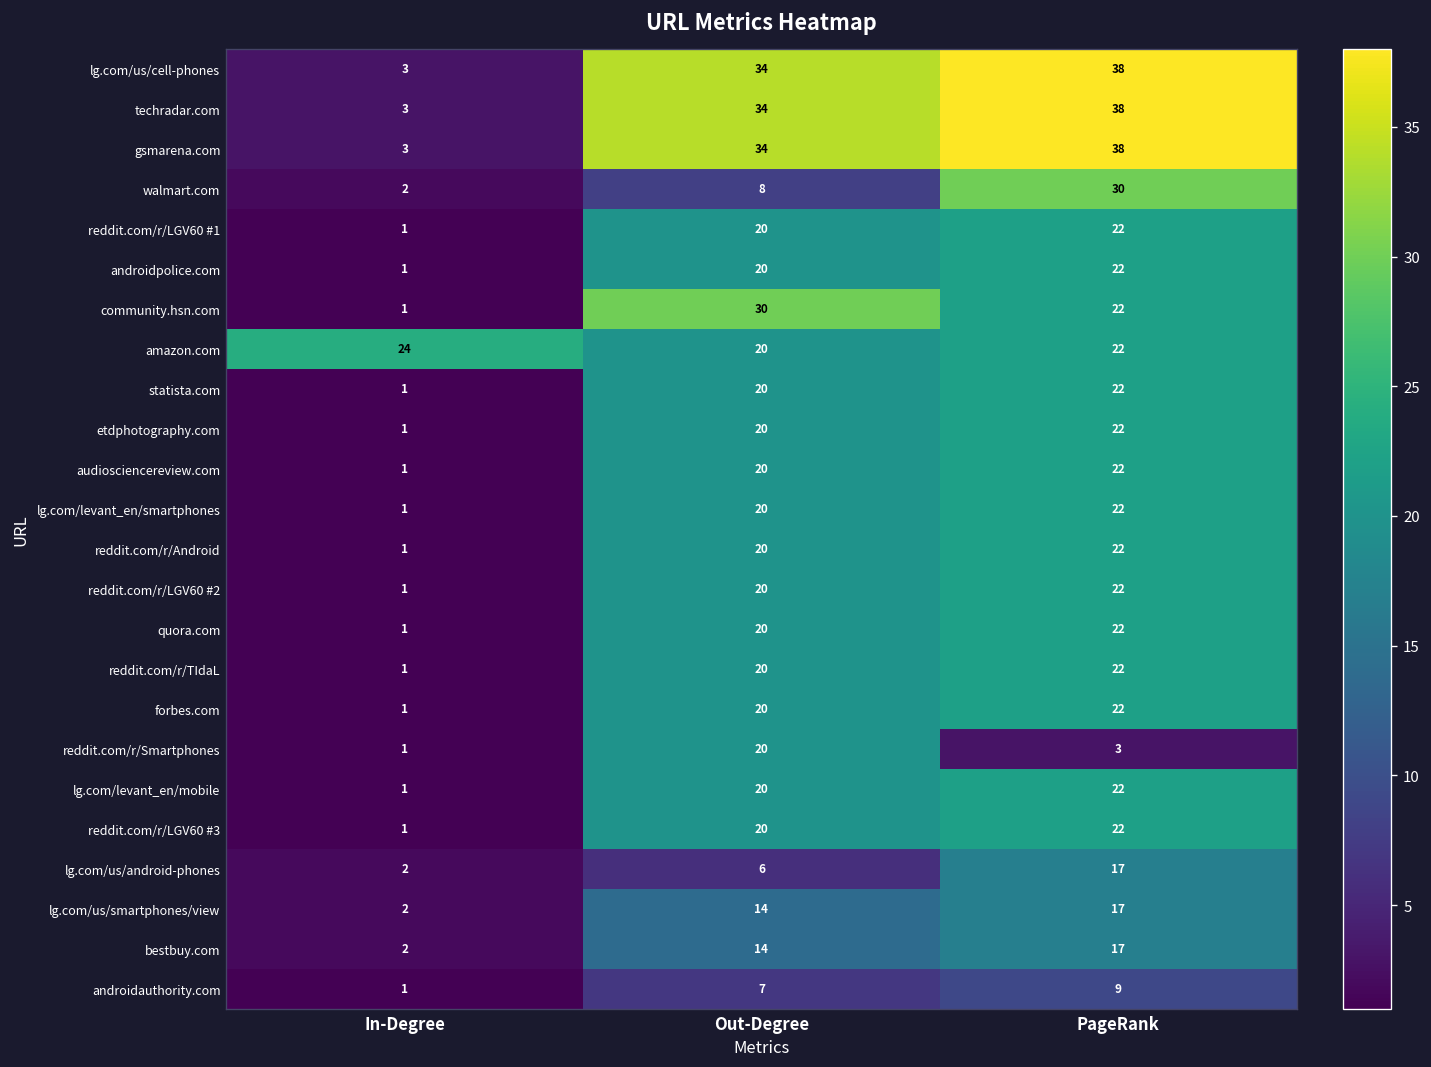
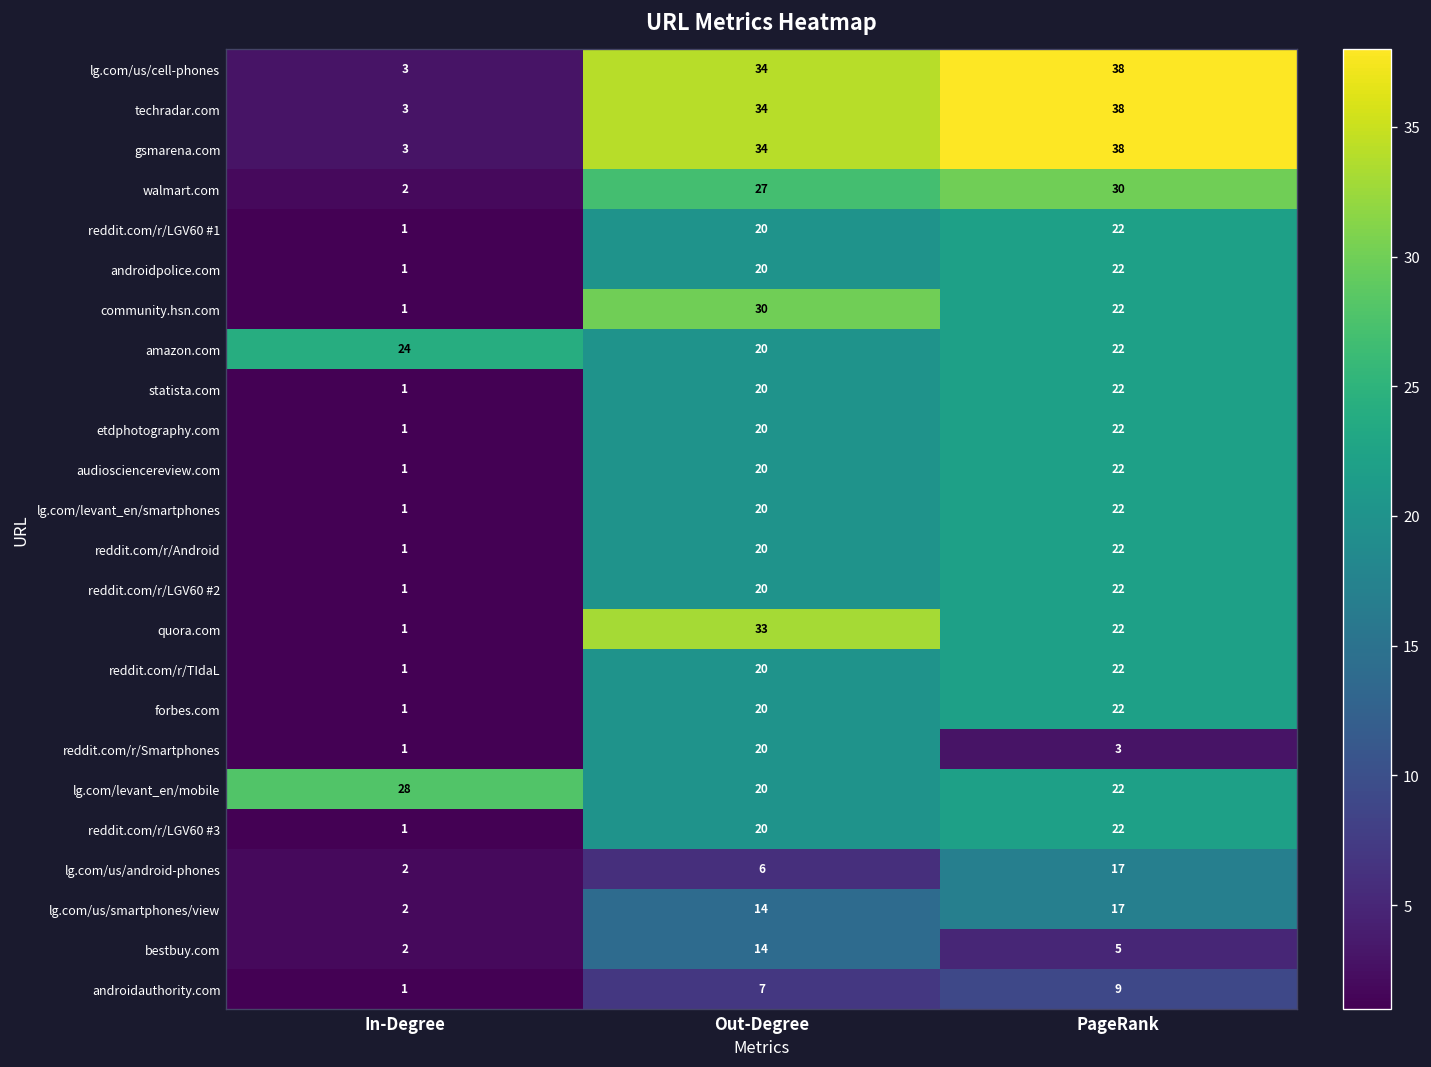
walmart.com, Out-Degree: 8 -> 27
quora.com, Out-Degree: 20 -> 33
lg.com/levant_en/mobile, In-Degree: 1 -> 28
bestbuy.com, PageRank: 17 -> 5
